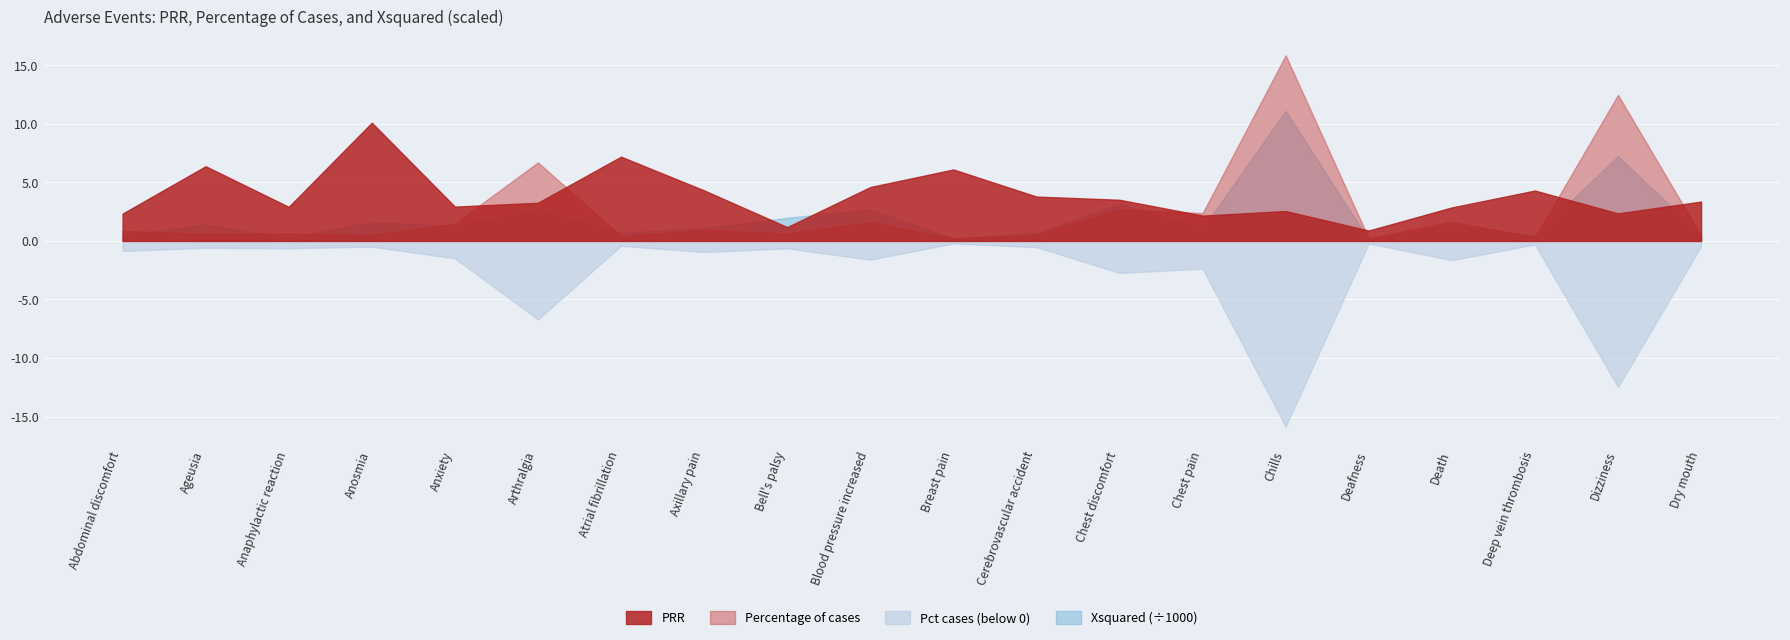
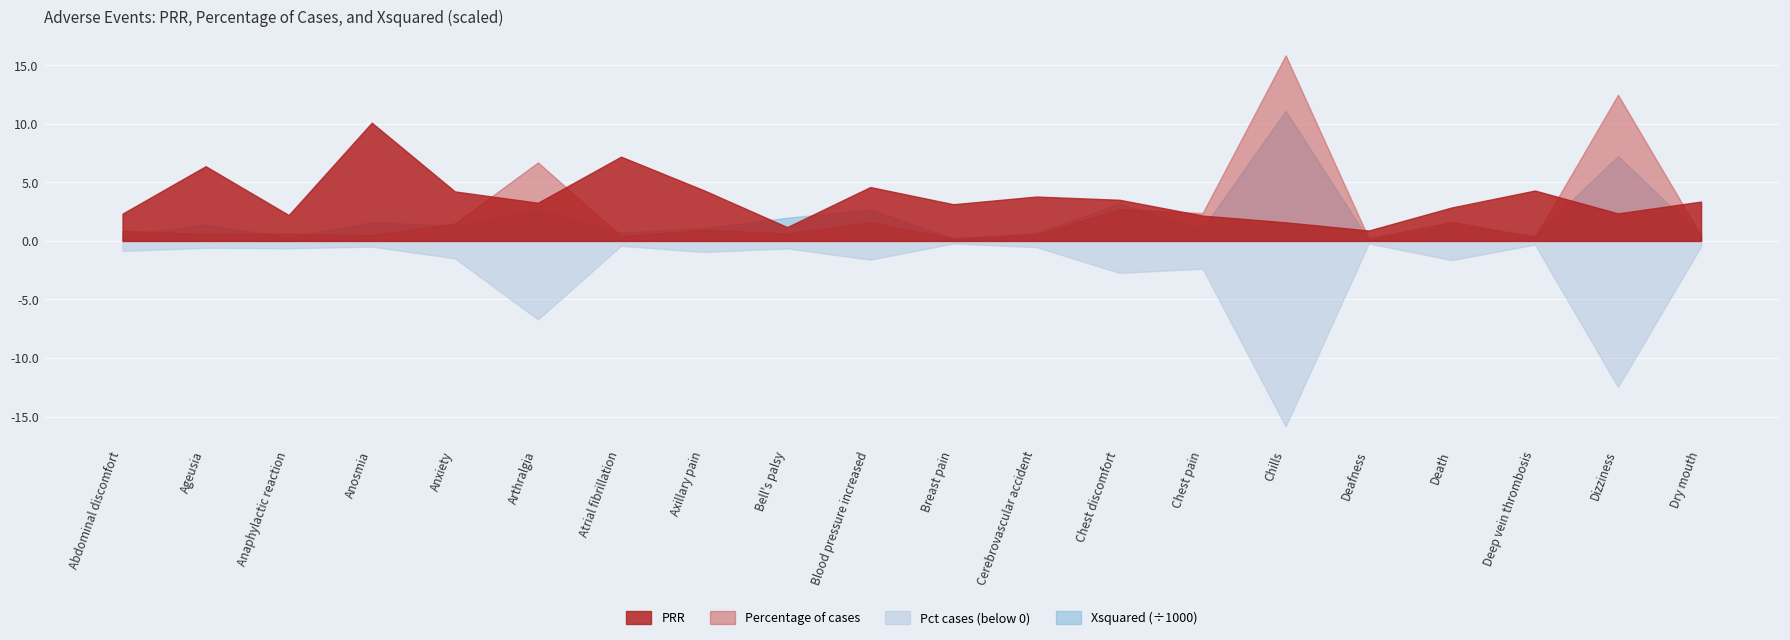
PRR, Anaphylactic reaction: 2.9 -> 2.2
PRR, Anxiety: 2.9 -> 4.2
PRR, Breast pain: 6.1 -> 3.1
PRR, Chills: 2.5 -> 1.6
